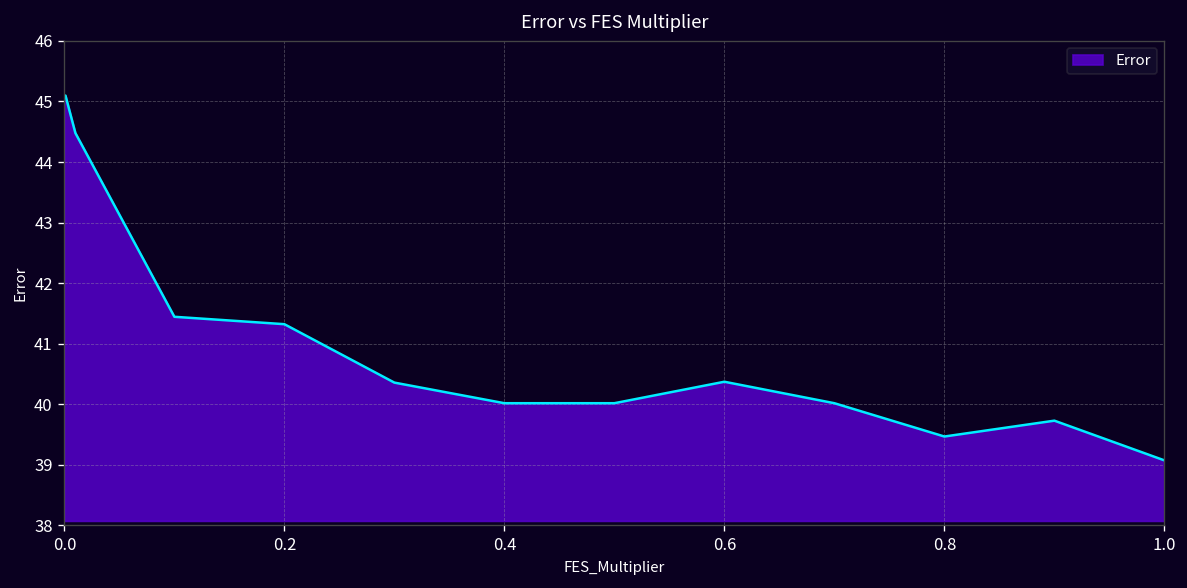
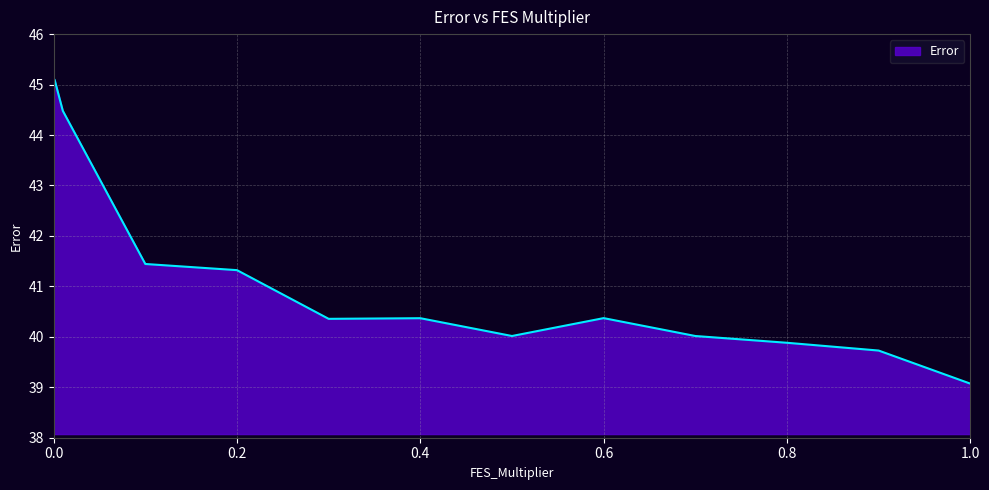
0.4: 40.0 -> 40.4
0.8: 39.5 -> 39.9
